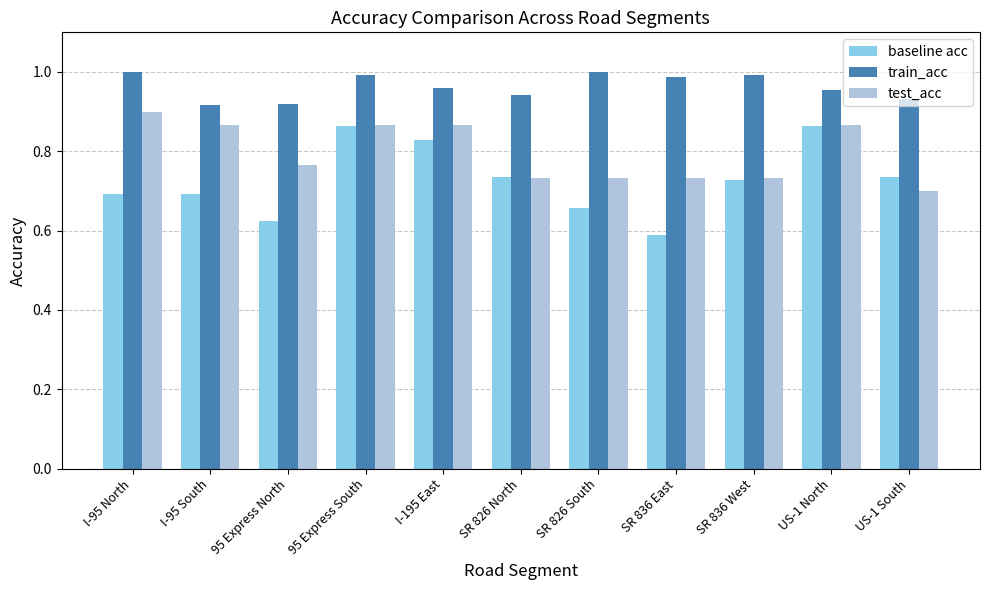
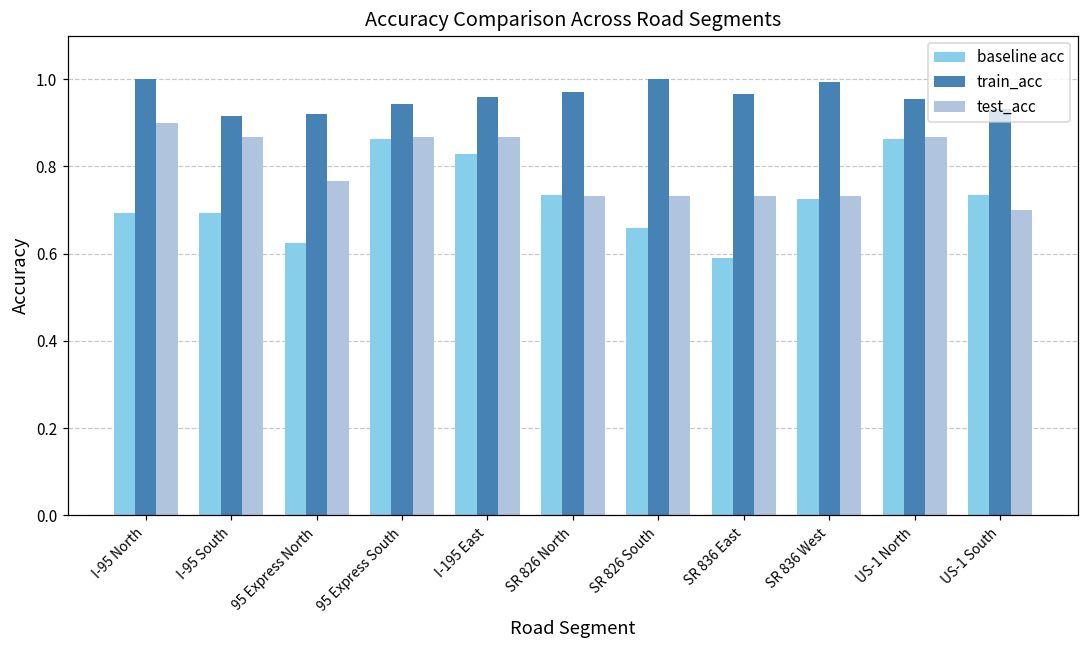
train_acc, 95 Express South: 0.99 -> 0.94
train_acc, SR 826 North: 0.94 -> 0.97
train_acc, SR 836 East: 0.99 -> 0.97
